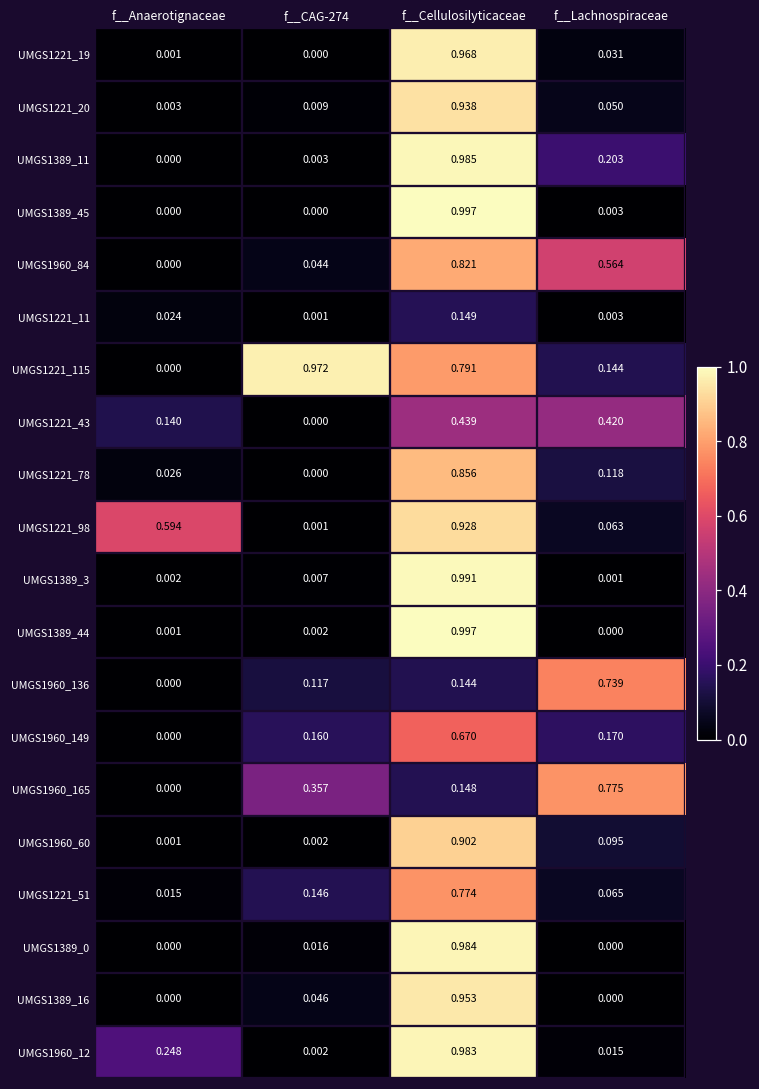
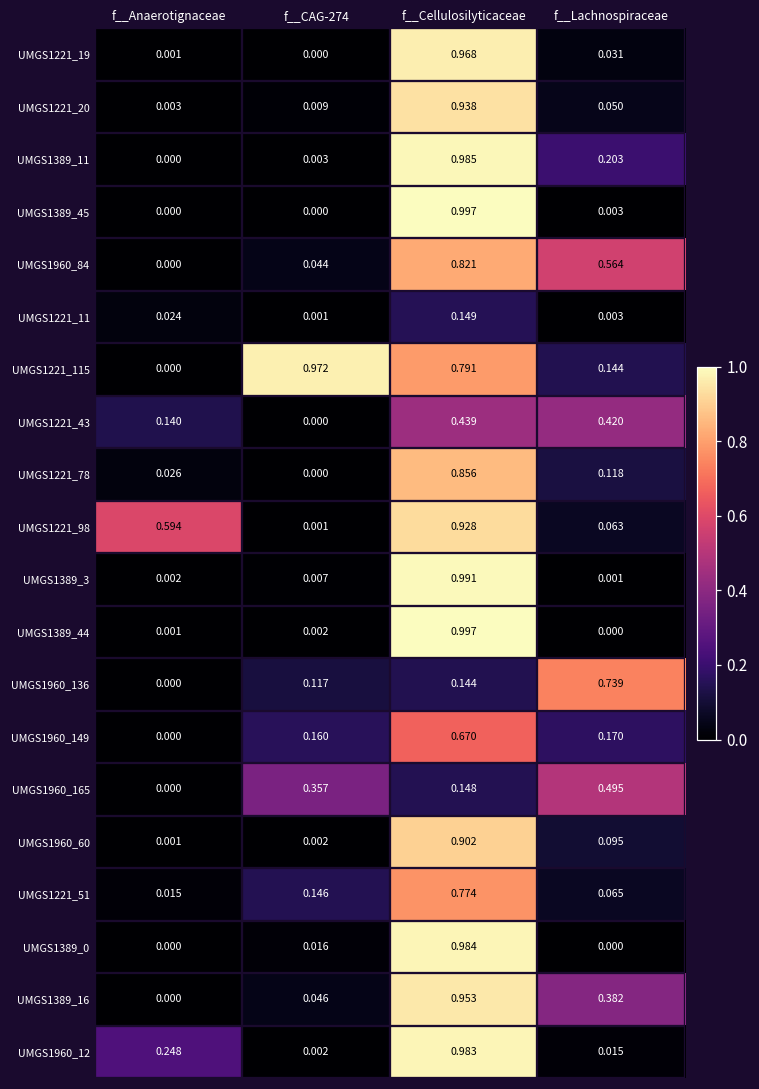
UMGS1960_165, f__Lachnospiraceae: 0.775 -> 0.495
UMGS1389_16, f__Lachnospiraceae: 0.000 -> 0.382
